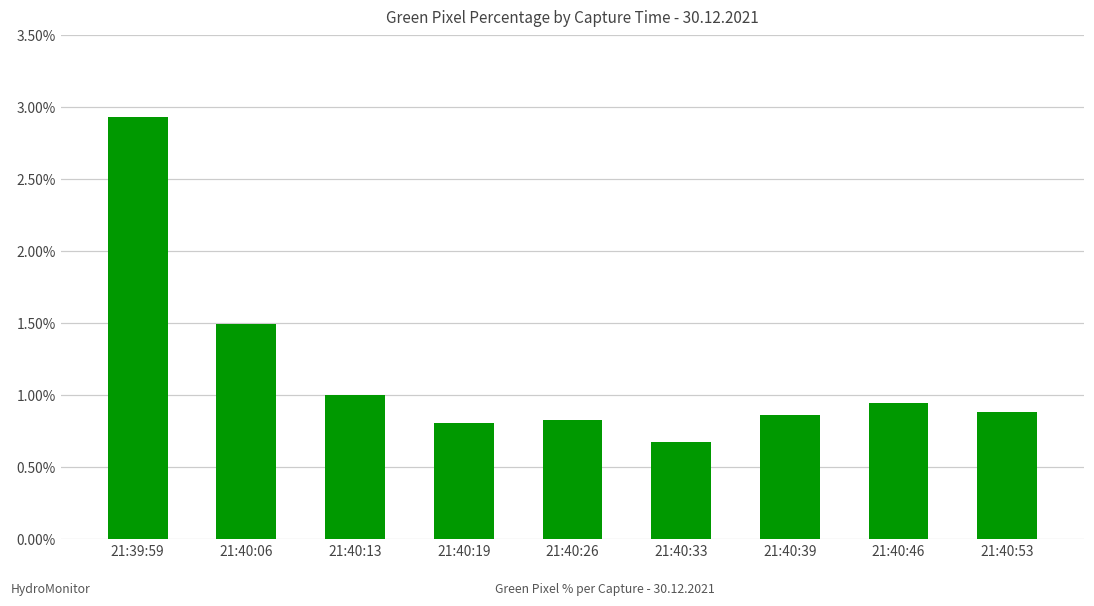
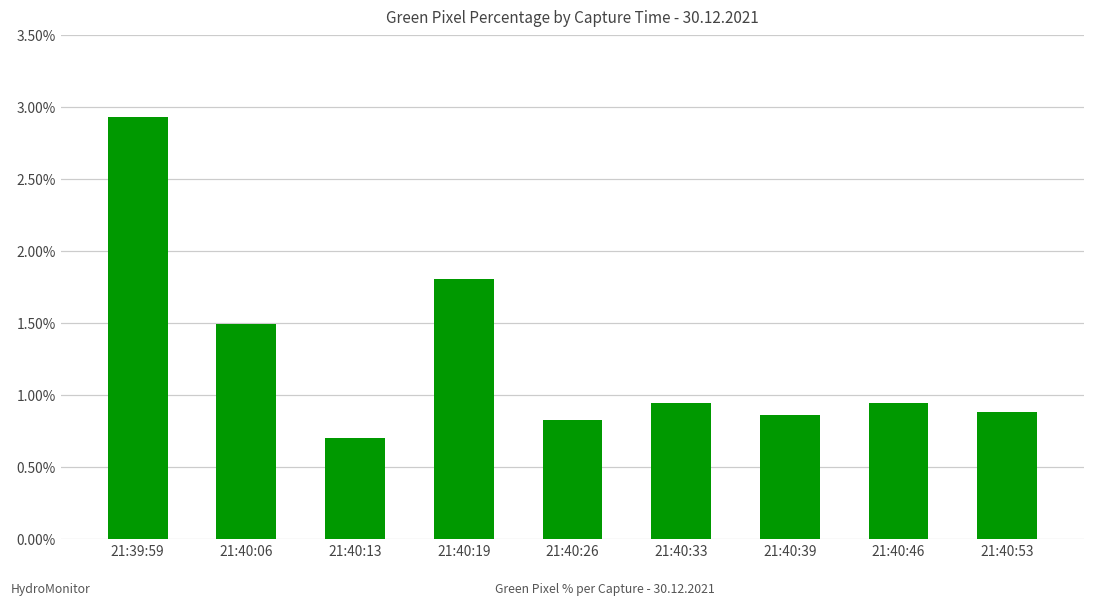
21:40:13: 1.0% -> 0.7%
21:40:19: 0.8% -> 1.8%
21:40:33: 0.67% -> 0.94%
